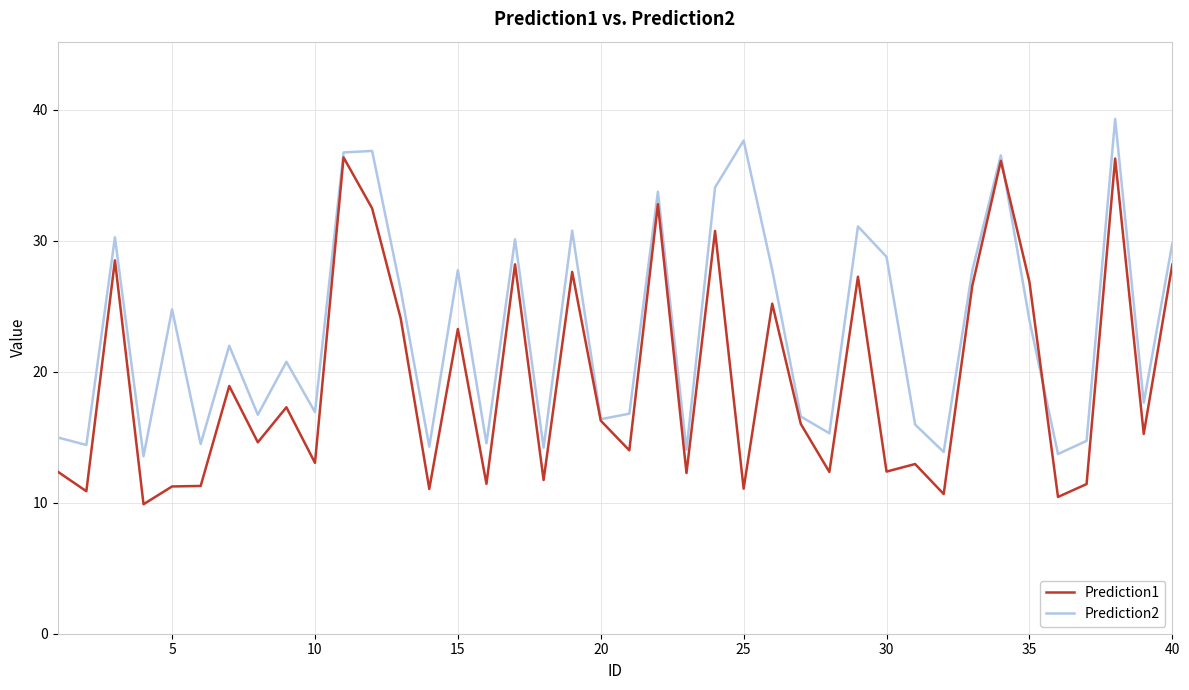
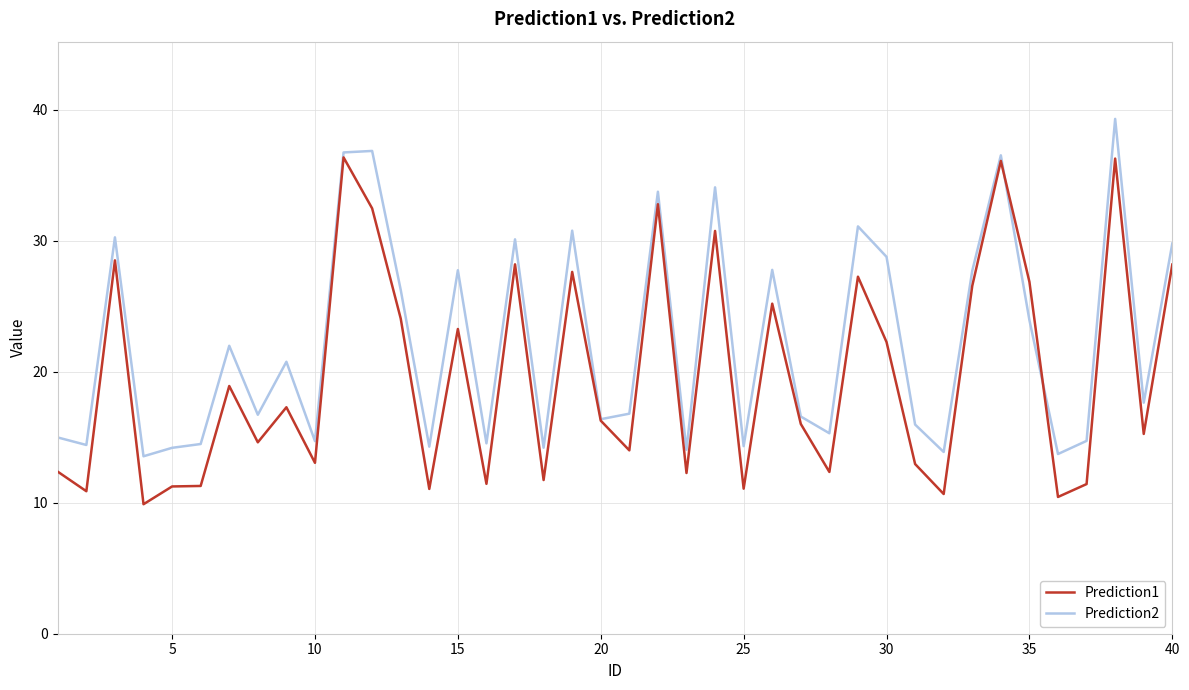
Prediction2, 5: 24.8 -> 14.2
Prediction2, 10: 16.9 -> 14.7
Prediction2, 25: 37.6 -> 14.3
Prediction1, 30: 12.4 -> 22.3
